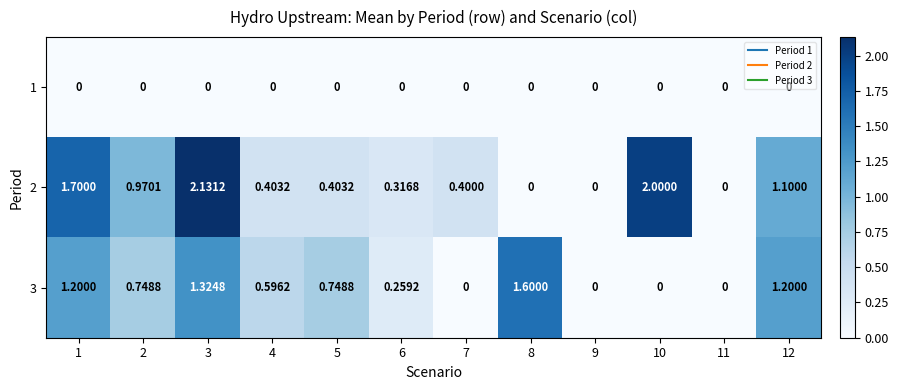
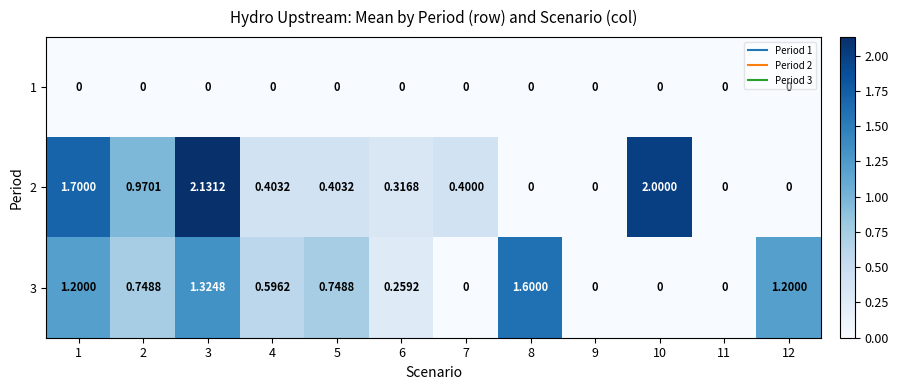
2, 12: 1.1000 -> 0
